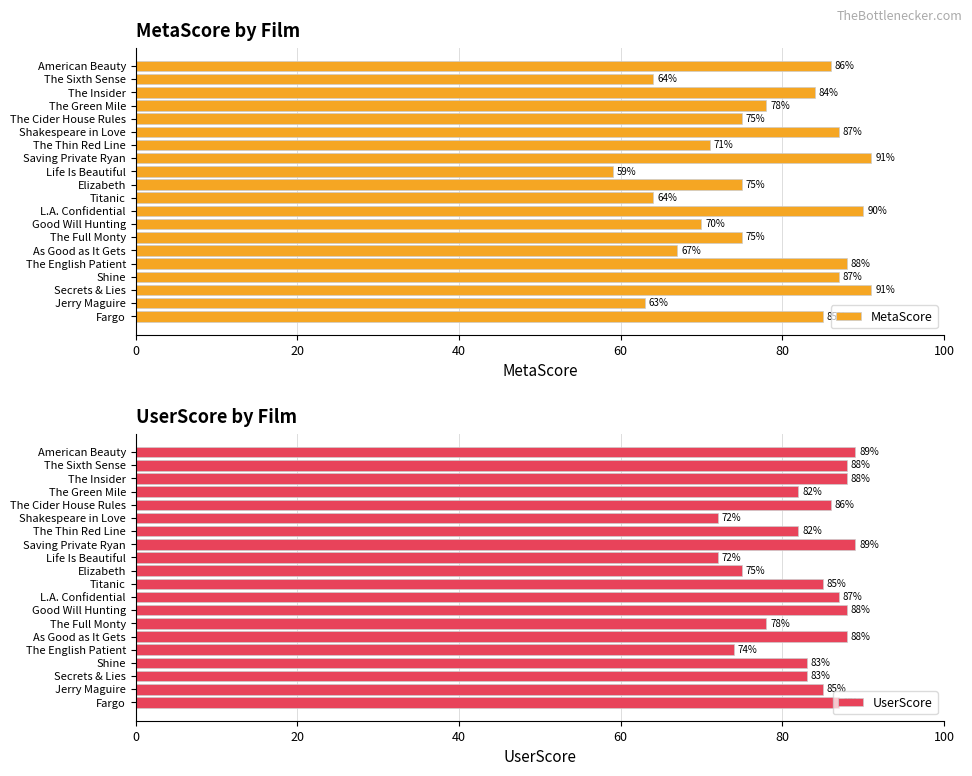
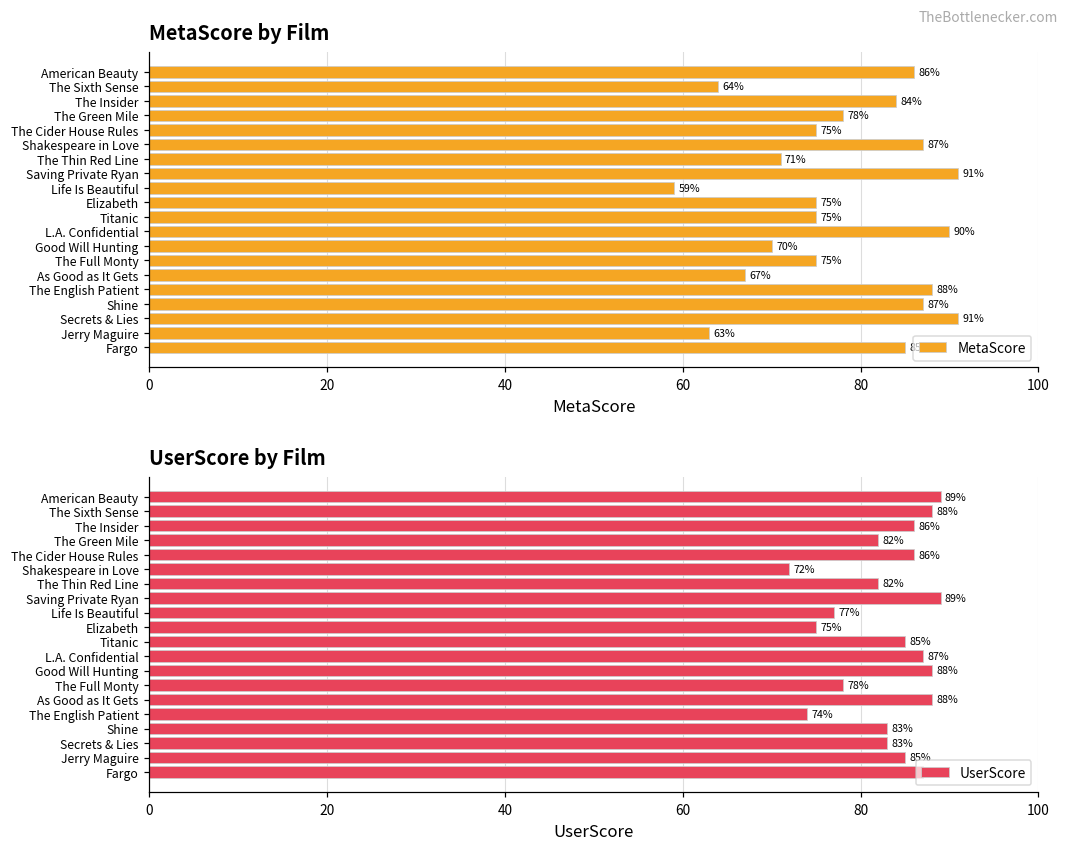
MetaScore by Film, Titanic: 64% -> 75%
UserScore by Film, The Insider: 88% -> 86%
UserScore by Film, Life Is Beautiful: 72% -> 77%
